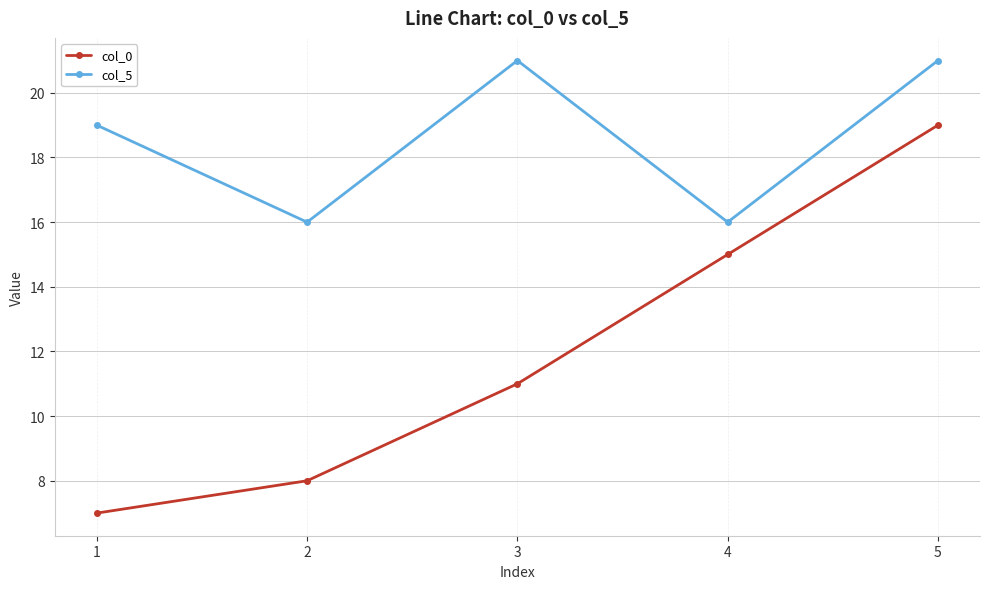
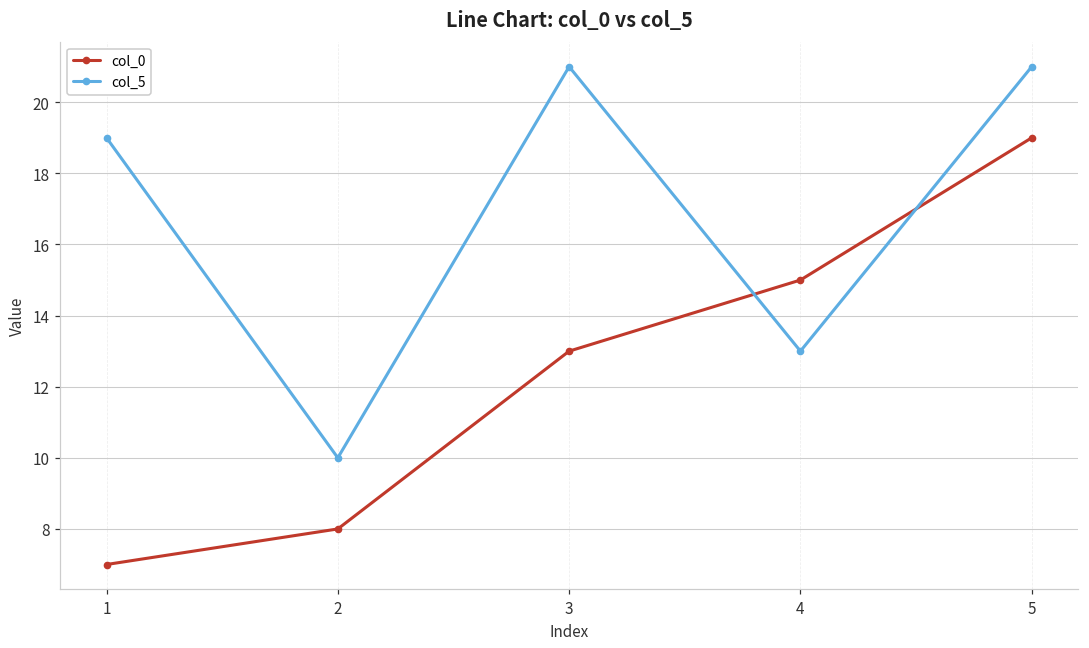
col_5, 2: 16 -> 10
col_0, 3: 11 -> 13
col_5, 4: 16 -> 13
